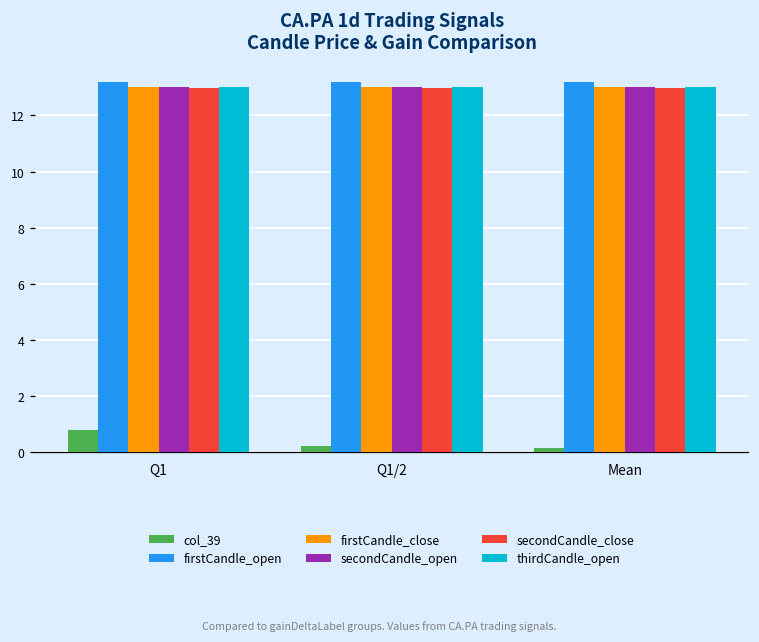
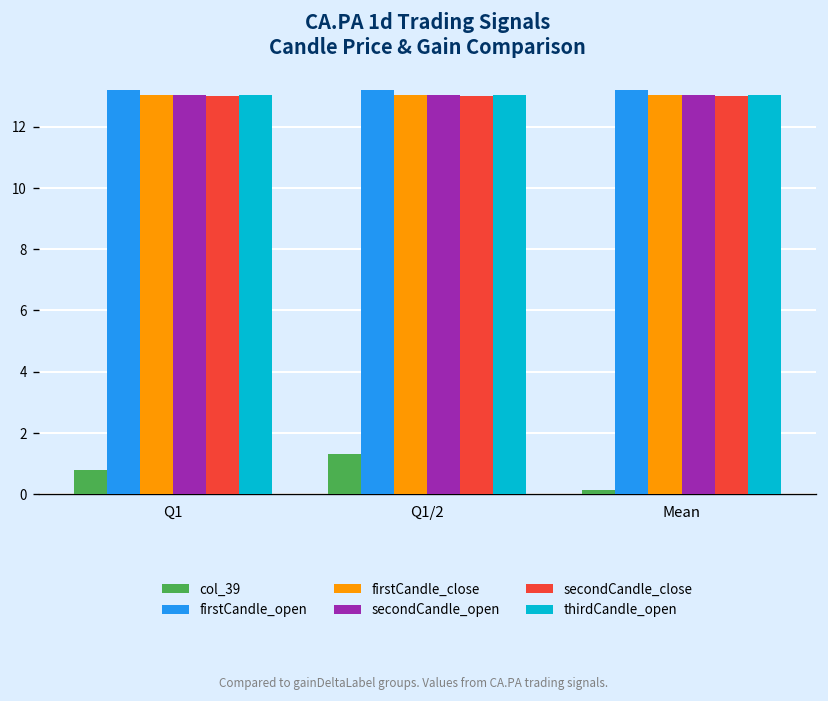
col_39, Q1/2: 0.2 -> 1.3
